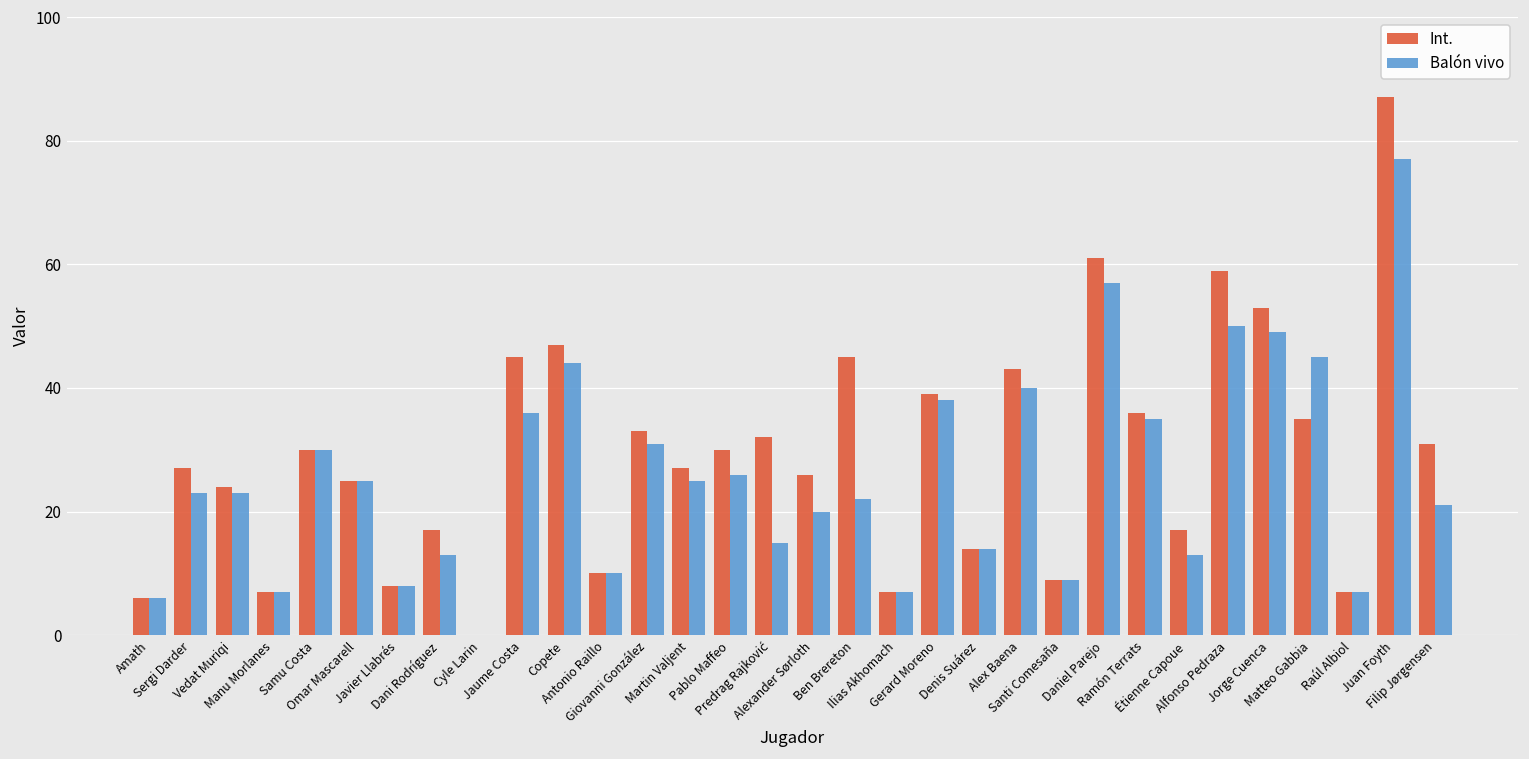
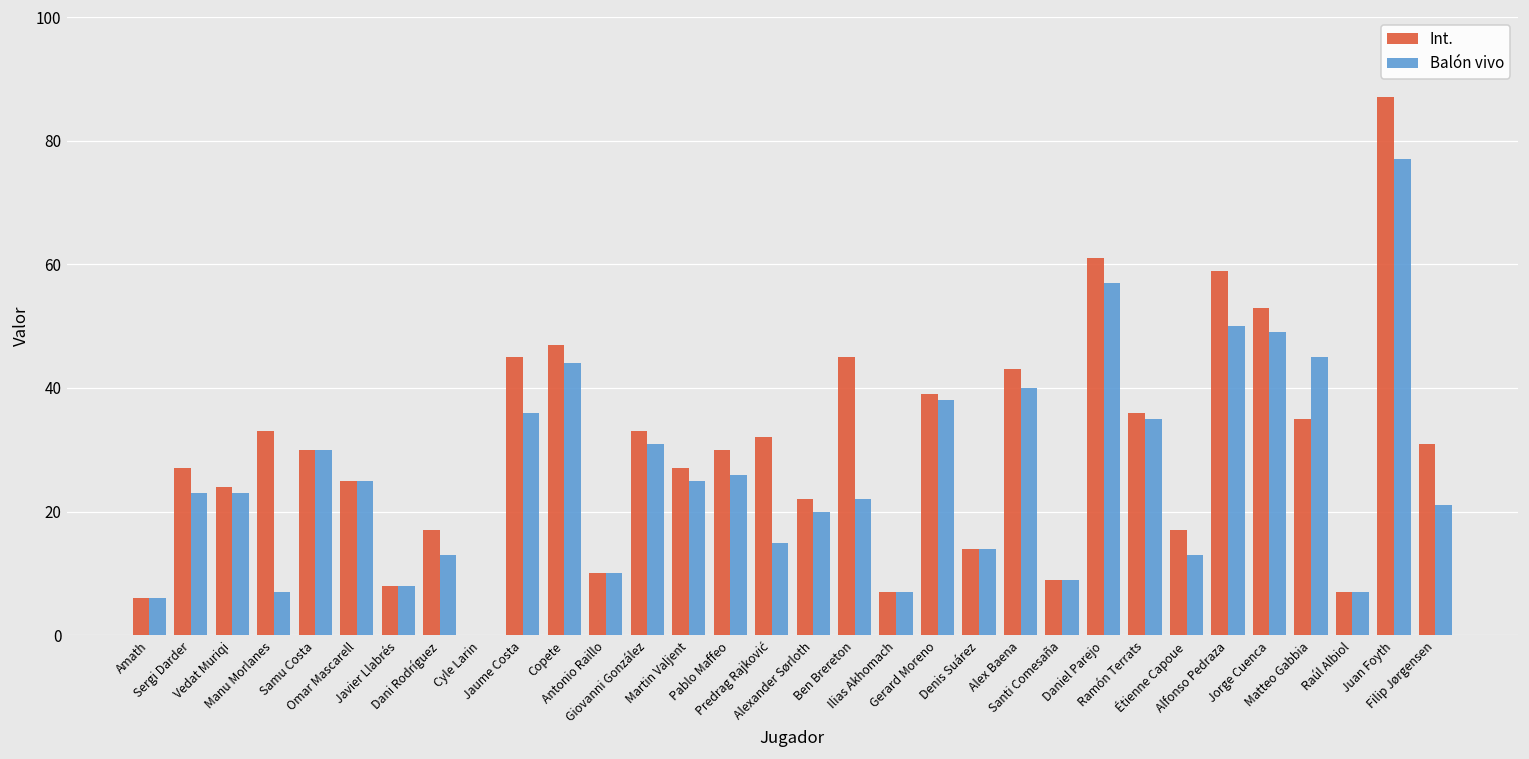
Int., Manu Morlanes: 7 -> 33
Int., Alexander Sørloth: 26 -> 22
